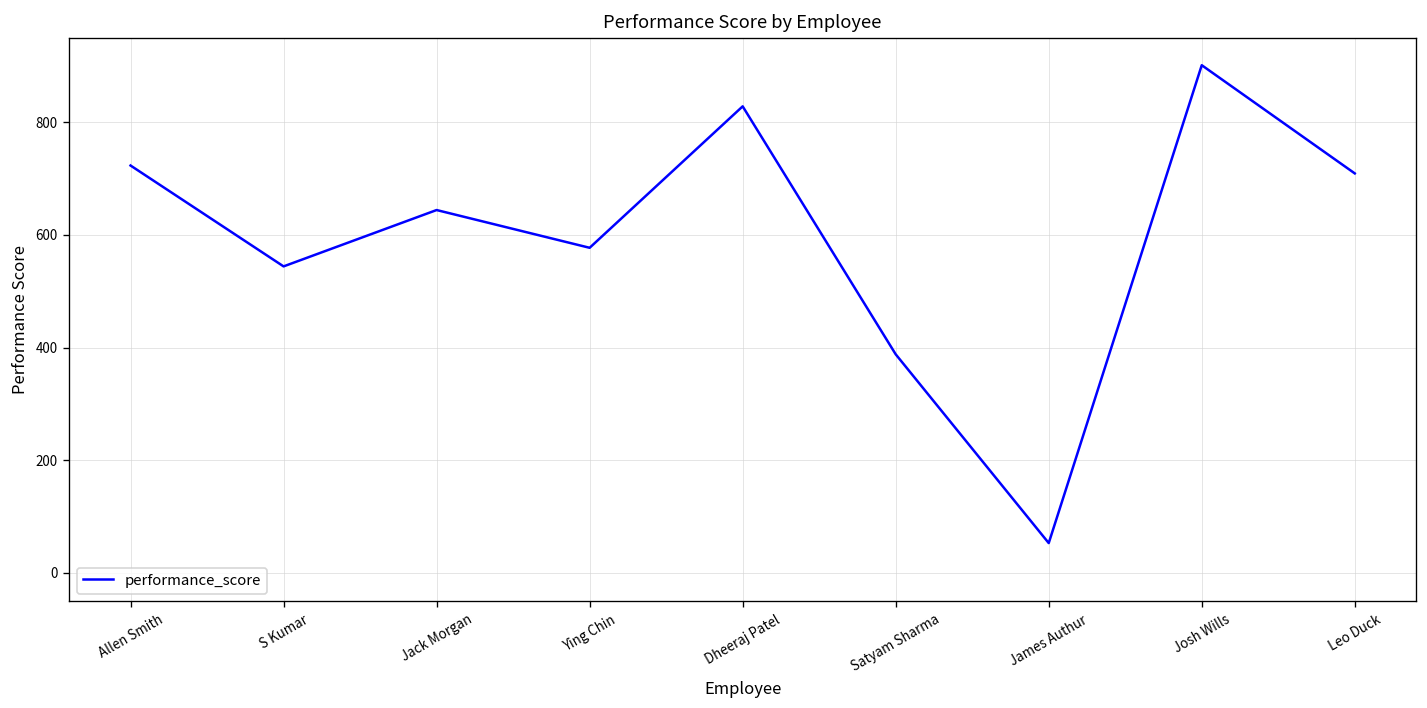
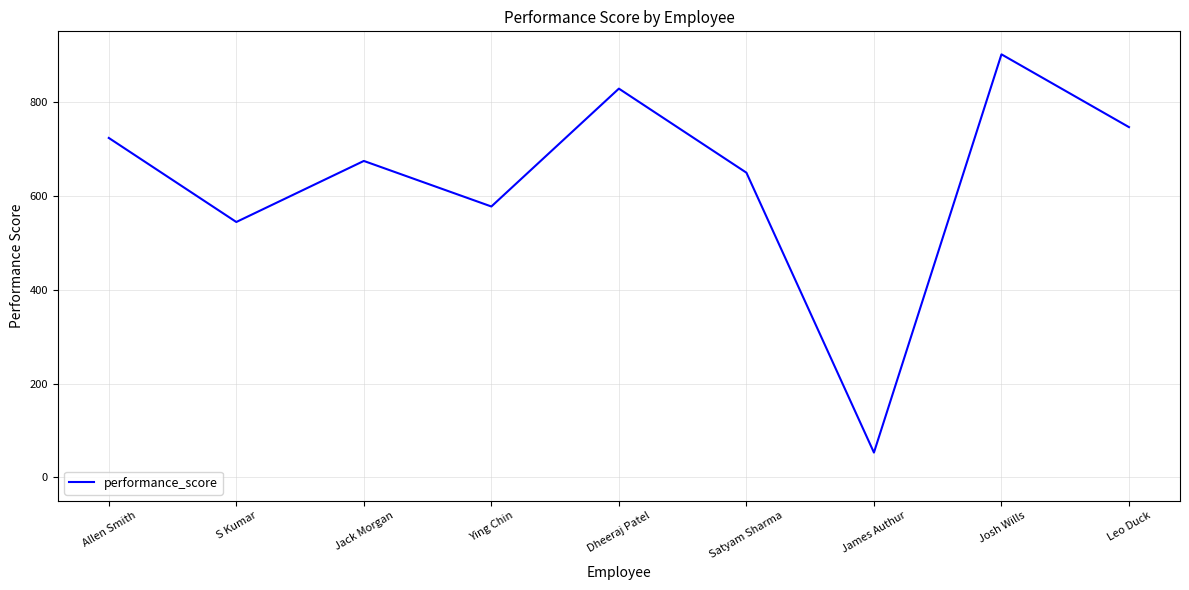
Jack Morgan: 640 -> 670
Satyam Sharma: 390 -> 650
Leo Duck: 710 -> 750
